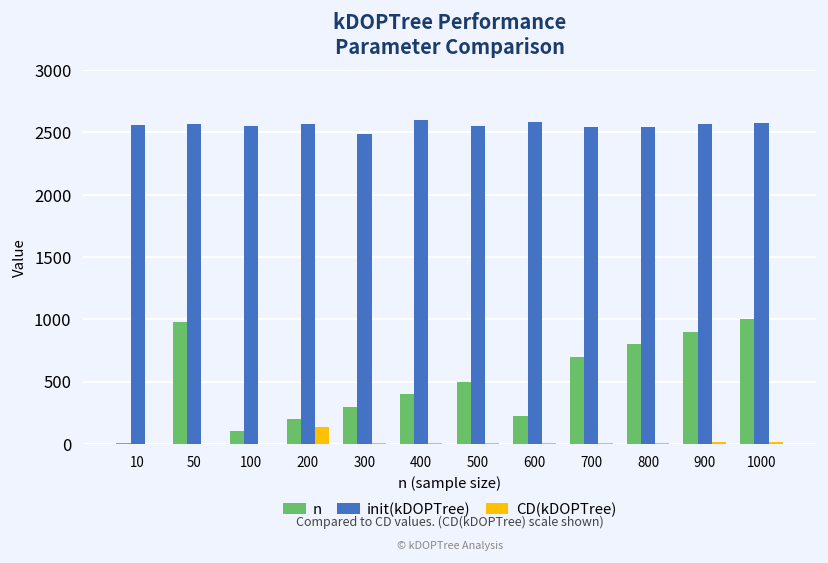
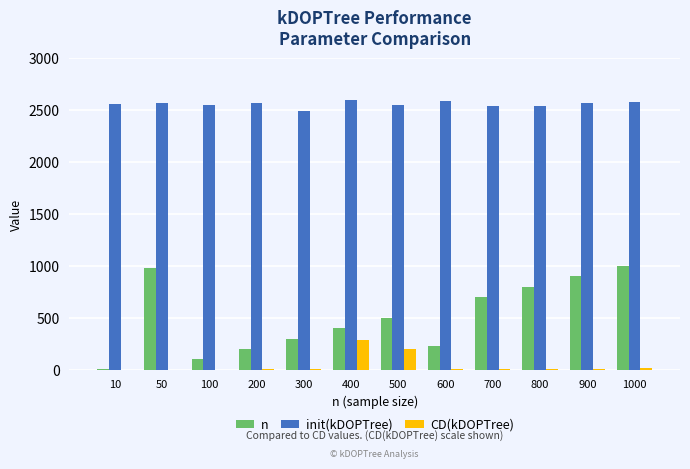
CD(kDOPTree), 200: 130 -> 0
CD(kDOPTree), 400: 10 -> 290
CD(kDOPTree), 500: 10 -> 200
